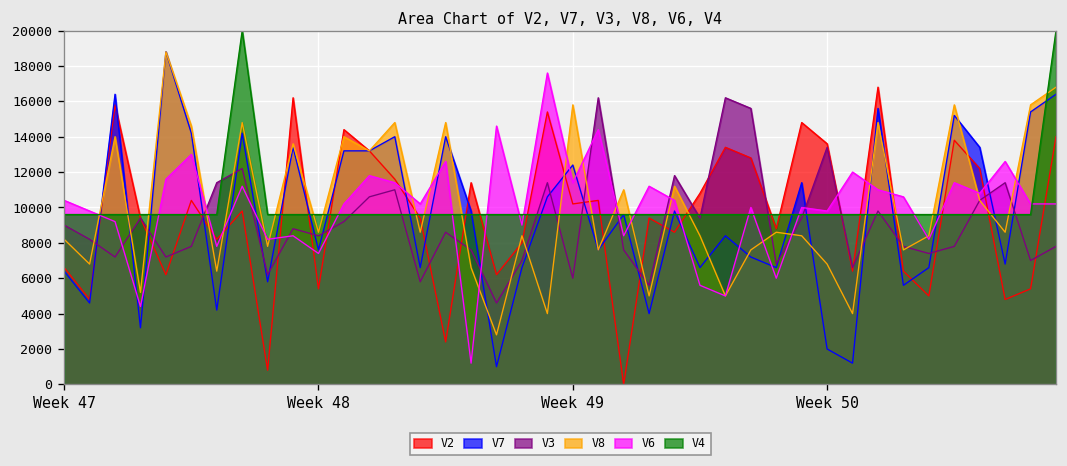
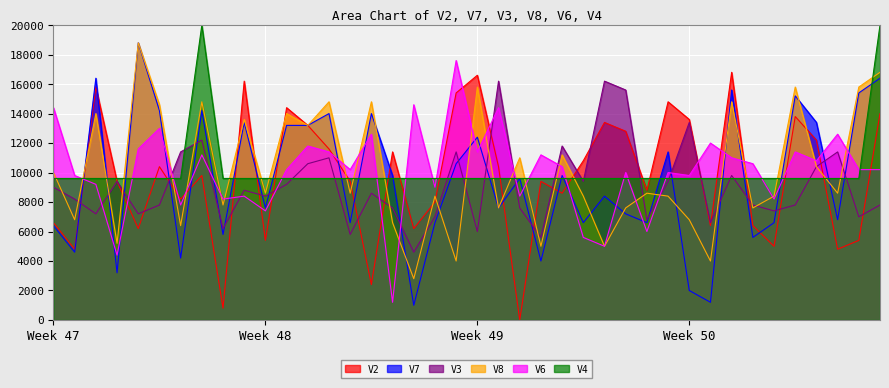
V8, Week 47: 8200 -> 10000
V6, Week 47: 10400 -> 14400
V2, Week 49: 10200 -> 16600
